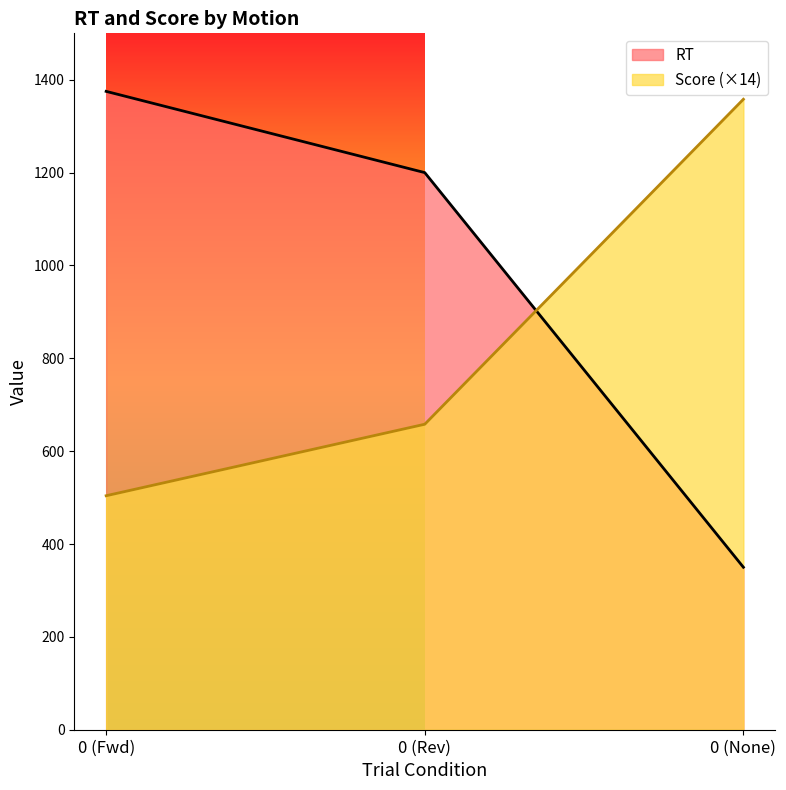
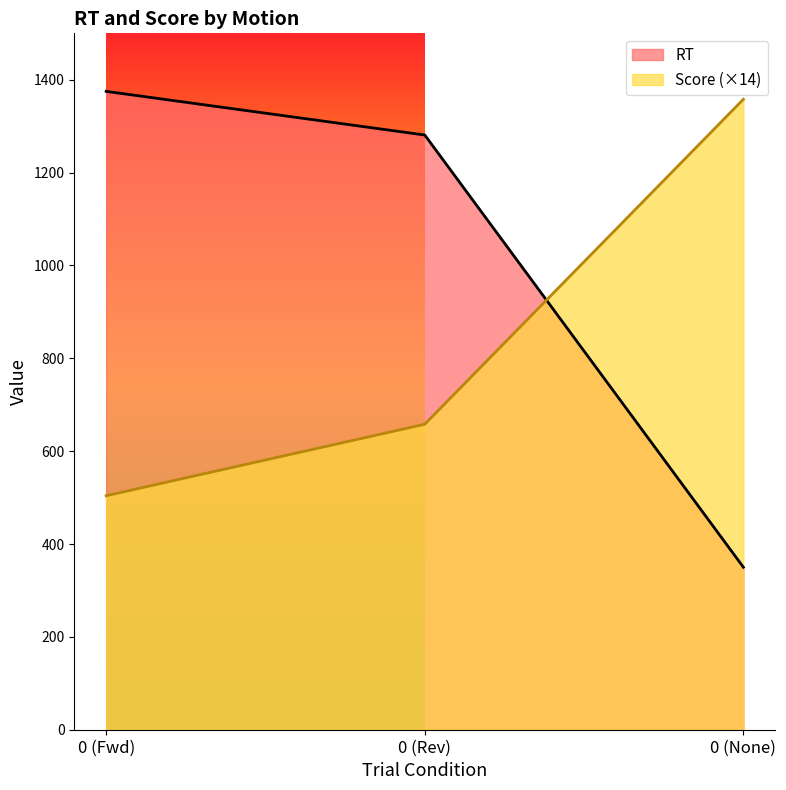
RT, 0 (Rev): 1200 -> 1280
